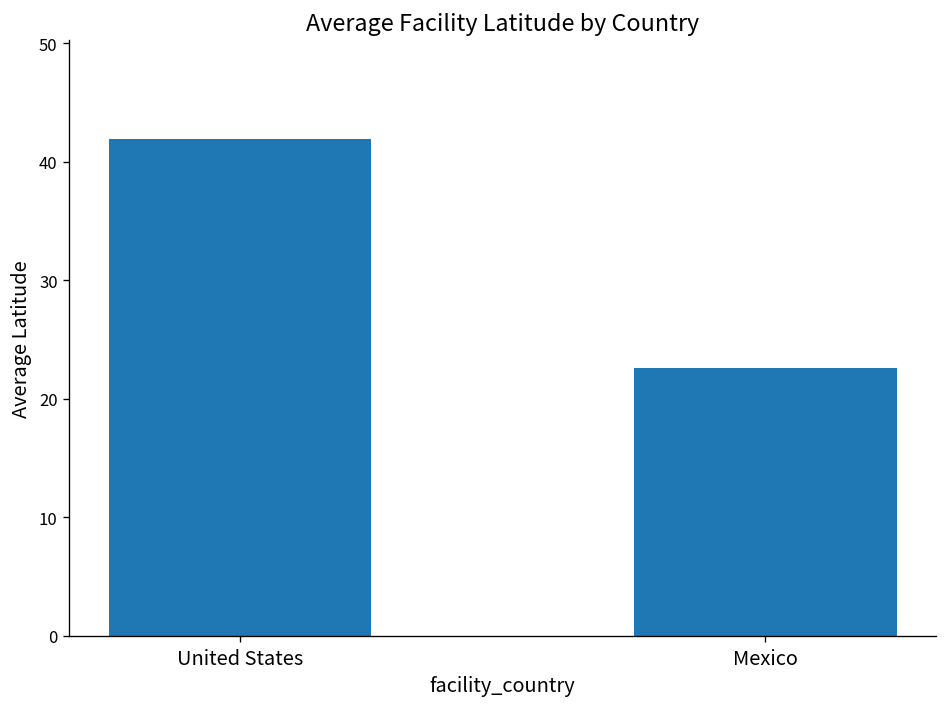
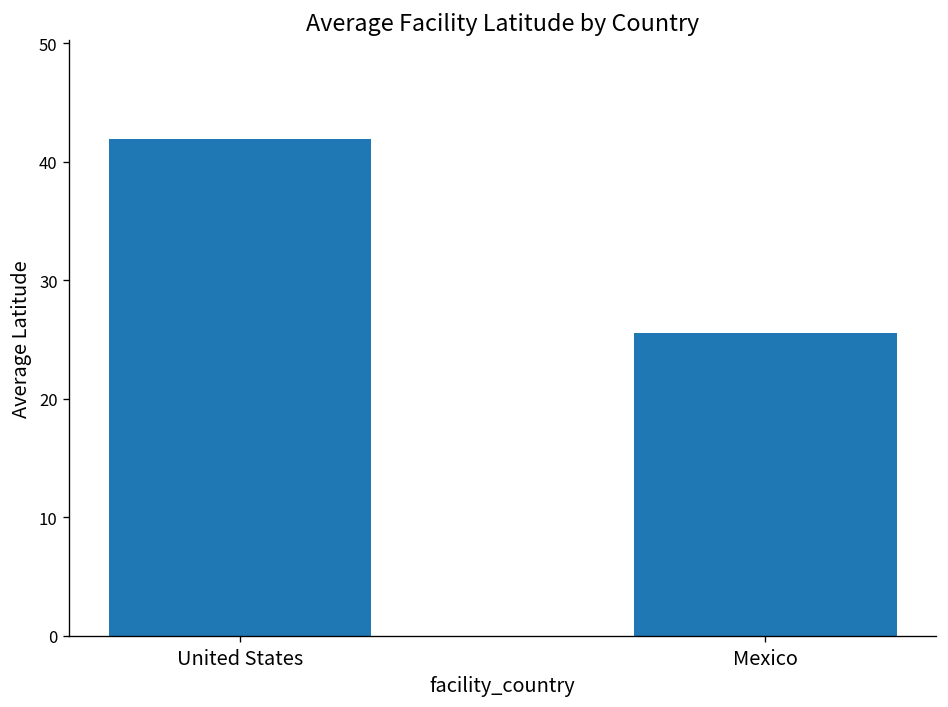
Mexico: 23 -> 26
